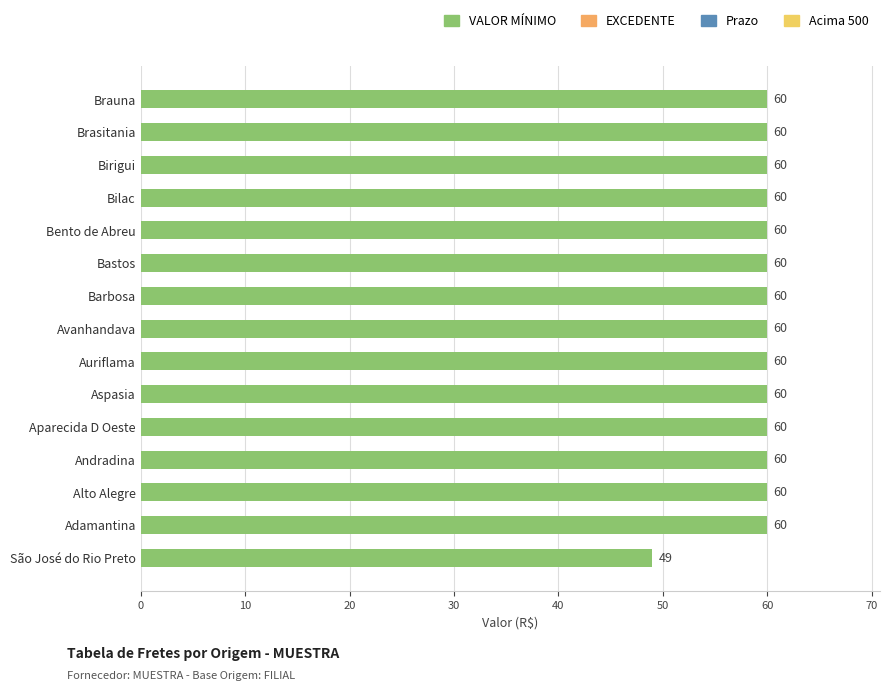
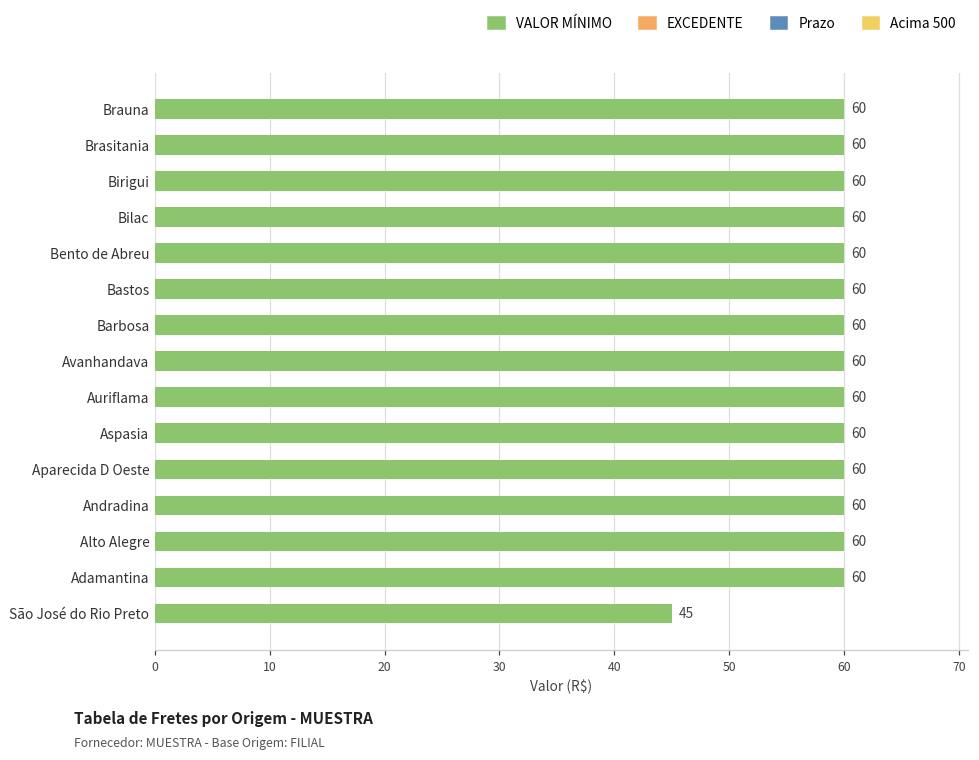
São José do Rio Preto: 49 -> 45
